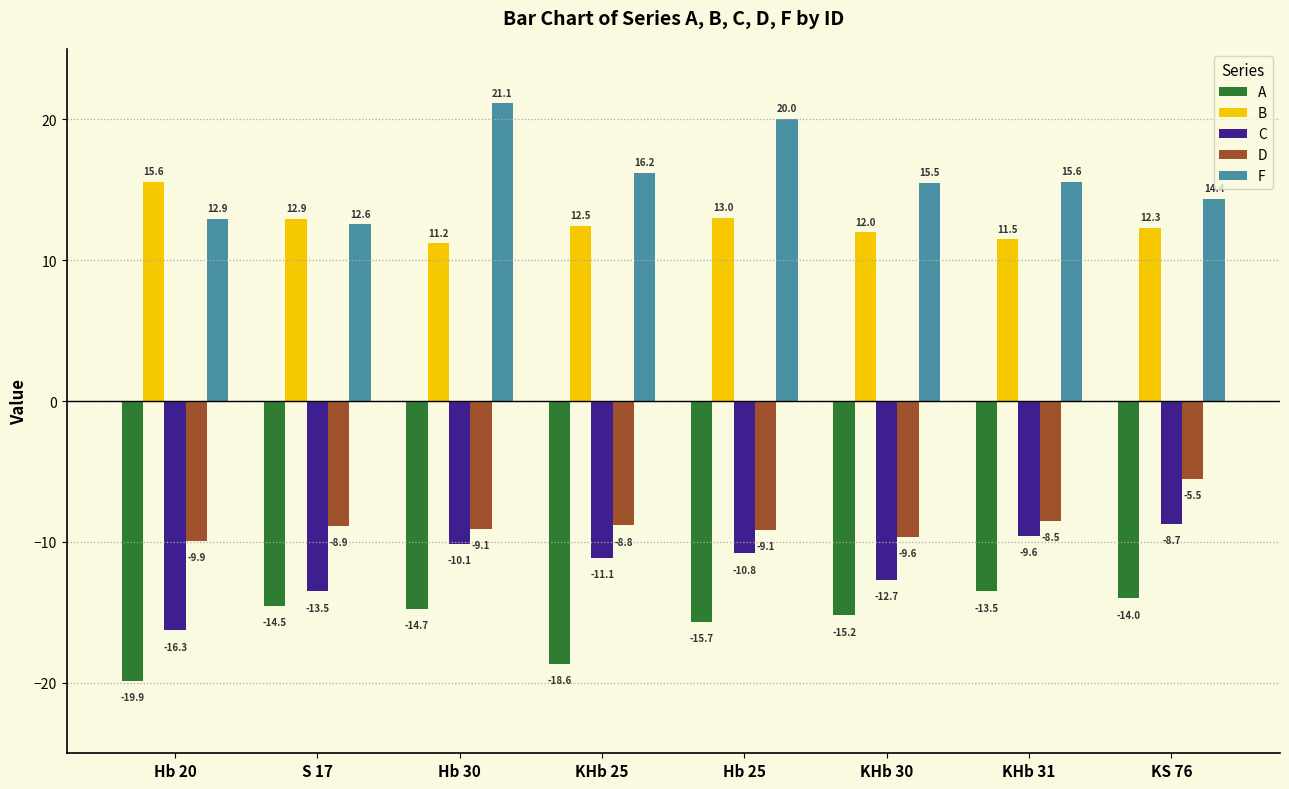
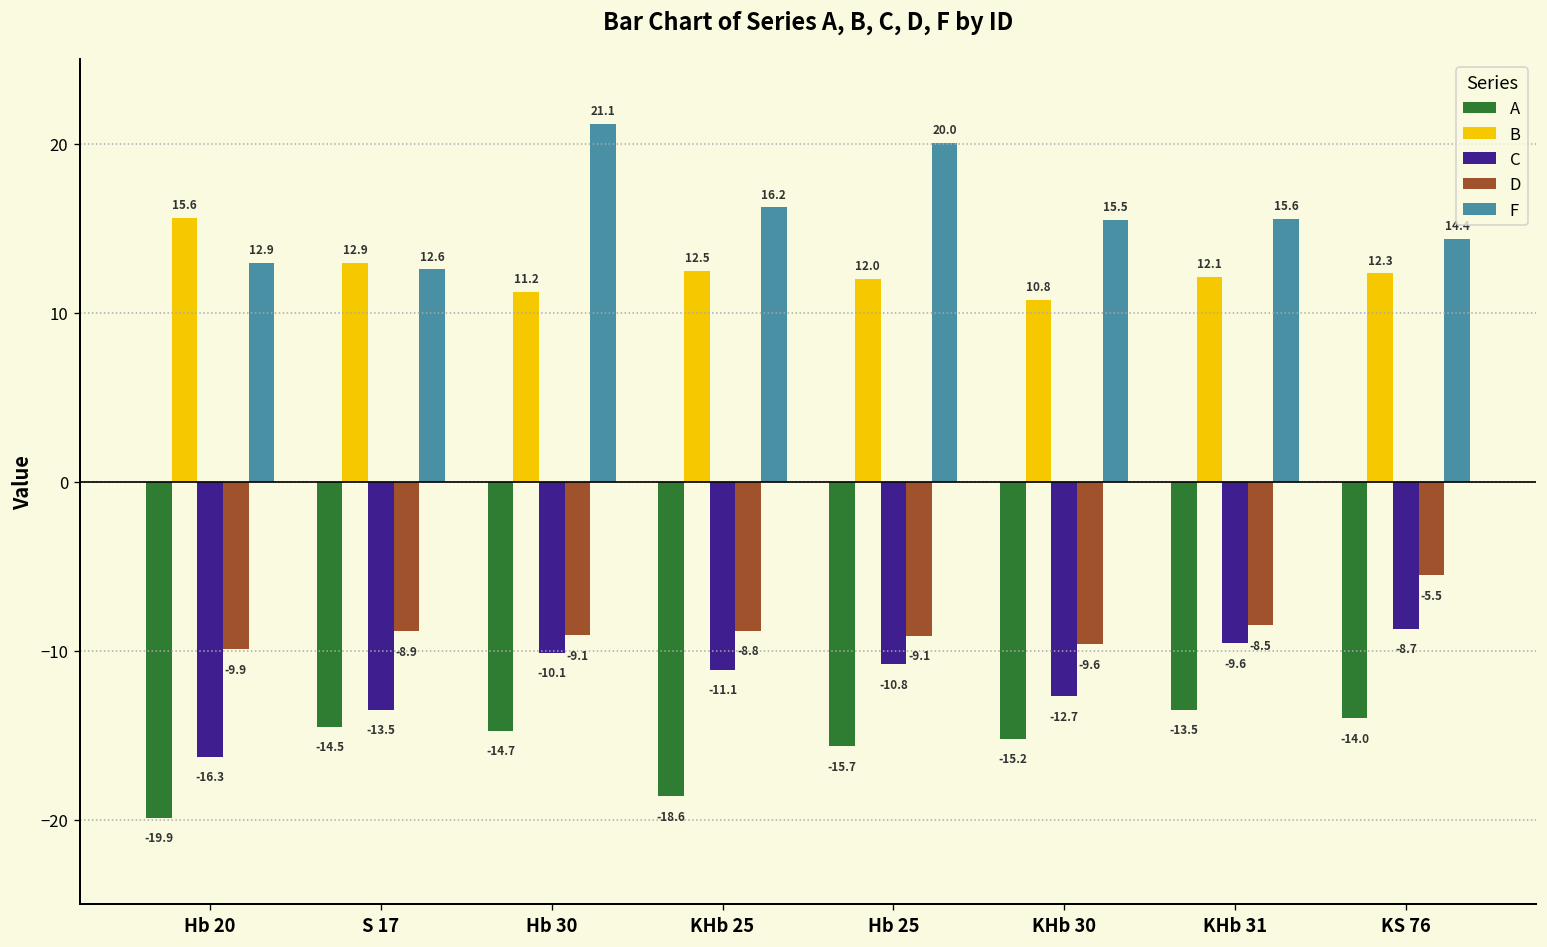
B, Hb 25: 13.0 -> 12.0
B, KHb 30: 12.0 -> 10.8
B, KHb 31: 11.5 -> 12.1
